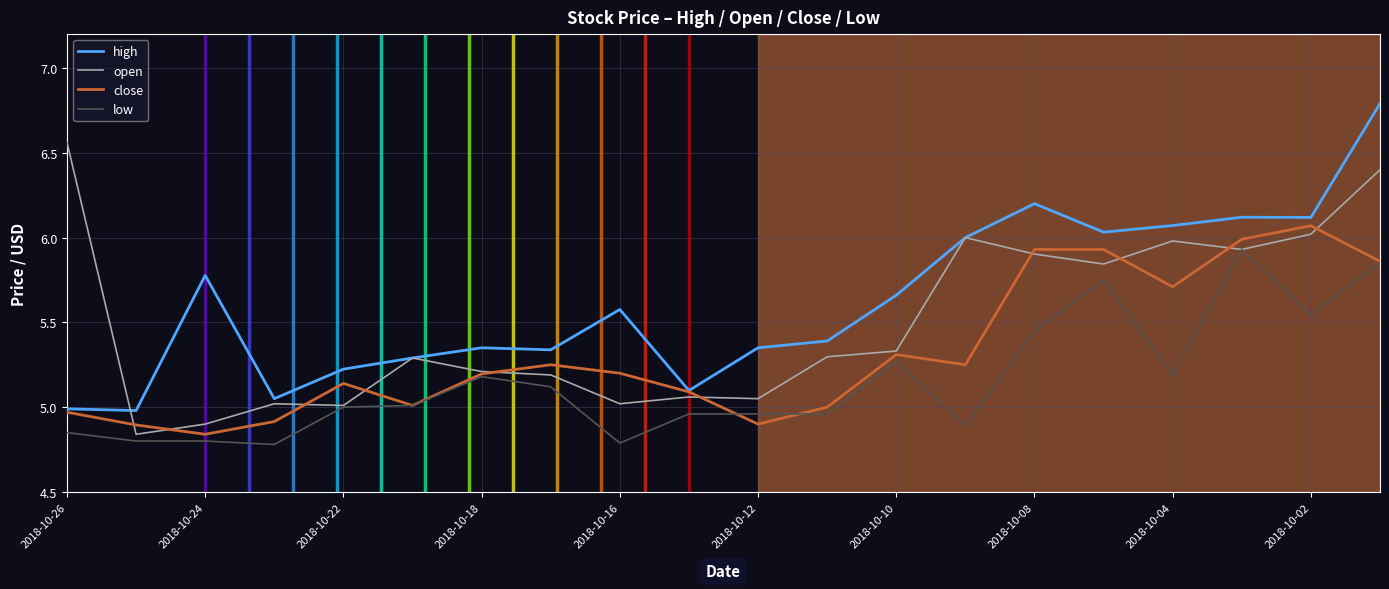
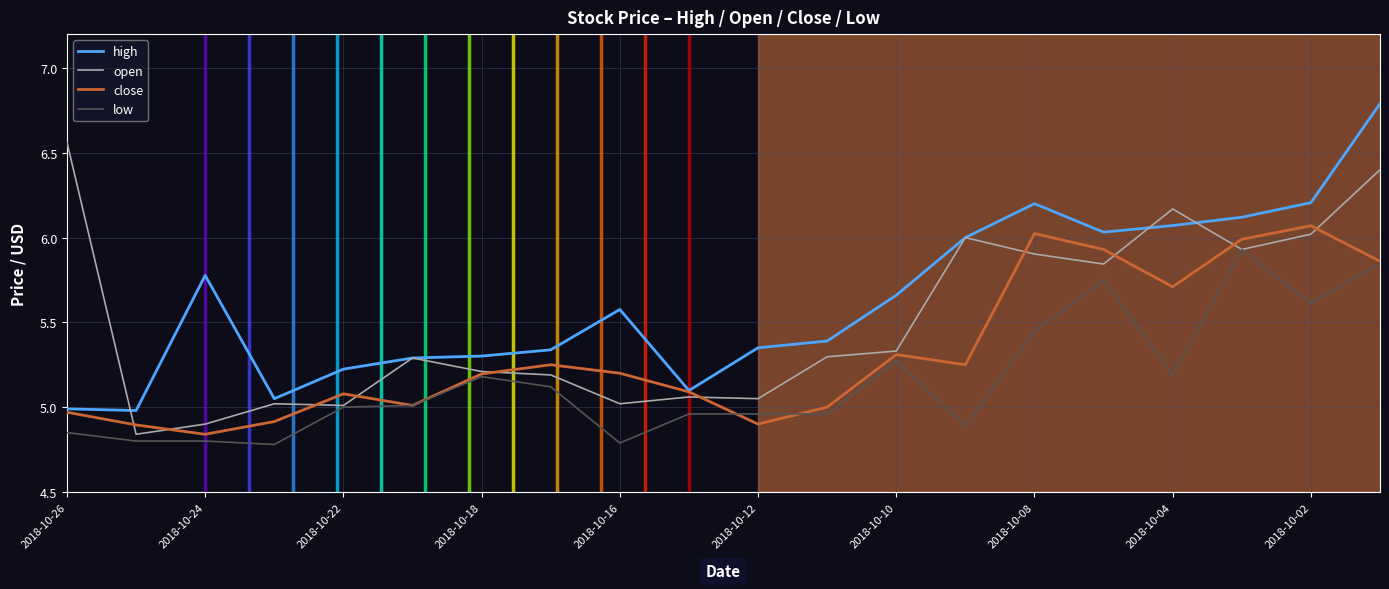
close, 2018-10-22: 5.14 -> 5.08
high, 2018-10-18: 5.35 -> 5.30
close, 2018-10-08: 5.93 -> 6.02
open, 2018-10-04: 5.98 -> 6.17
high, 2018-10-02: 6.12 -> 6.21
low, 2018-10-02: 5.55 -> 5.61
